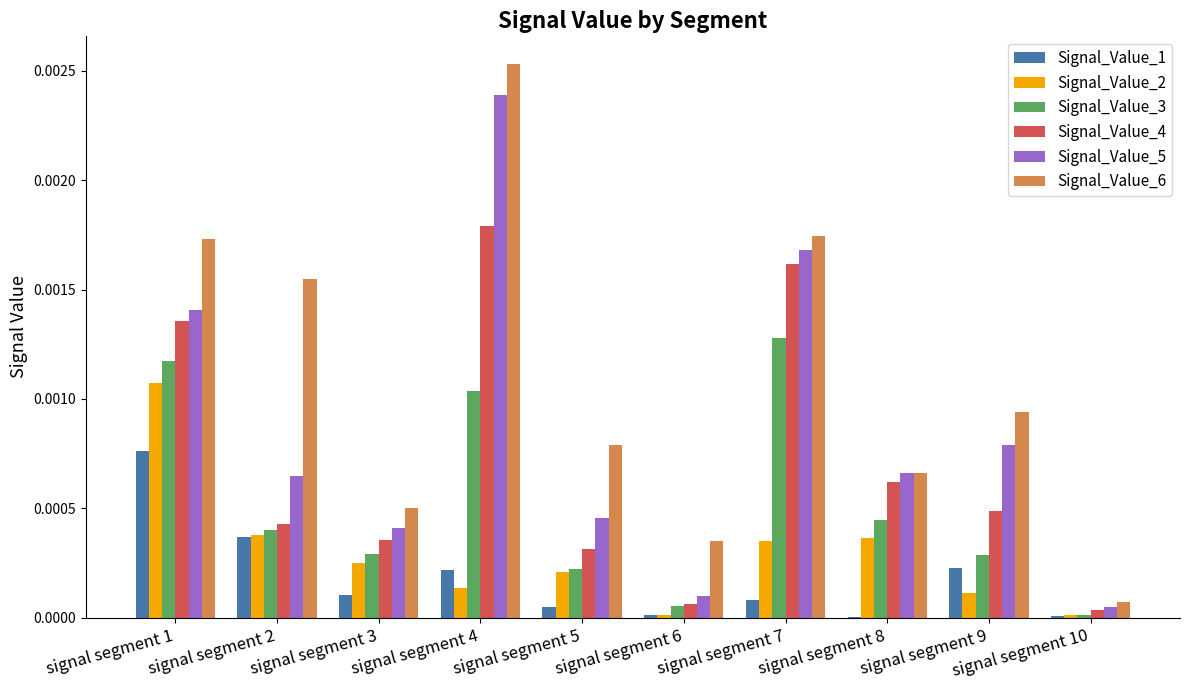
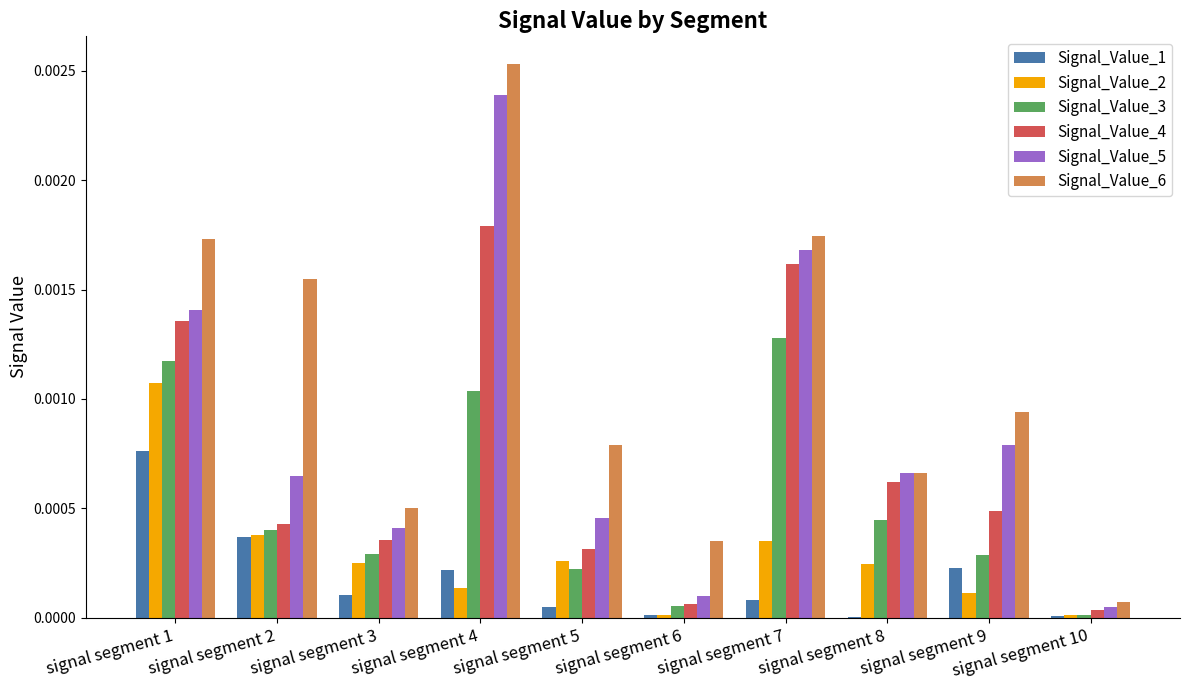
Signal_Value_2, signal segment 5: 0.00021 -> 0.00026
Signal_Value_2, signal segment 8: 0.00036 -> 0.00025
